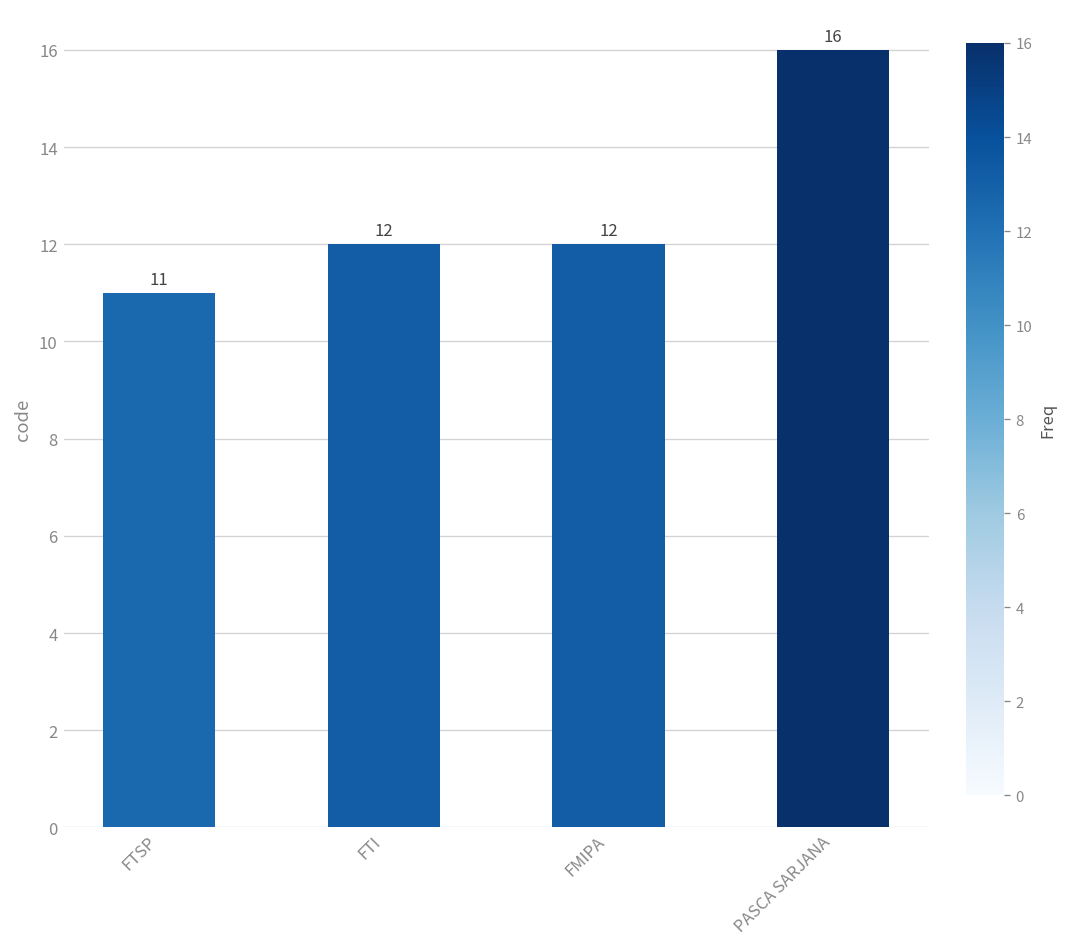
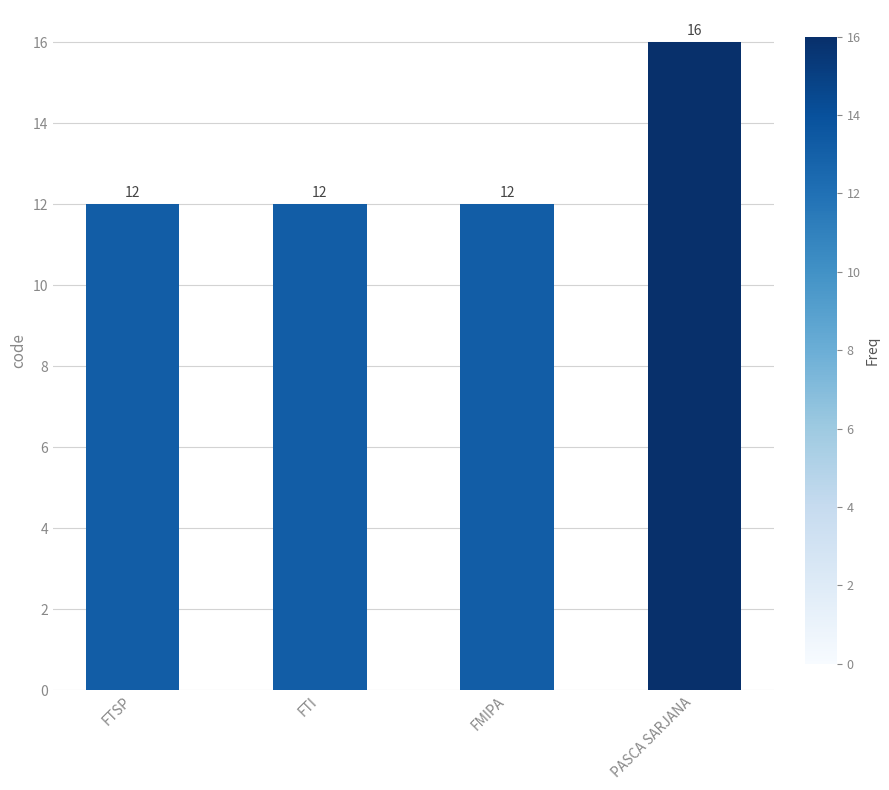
FTSP: 11 -> 12
